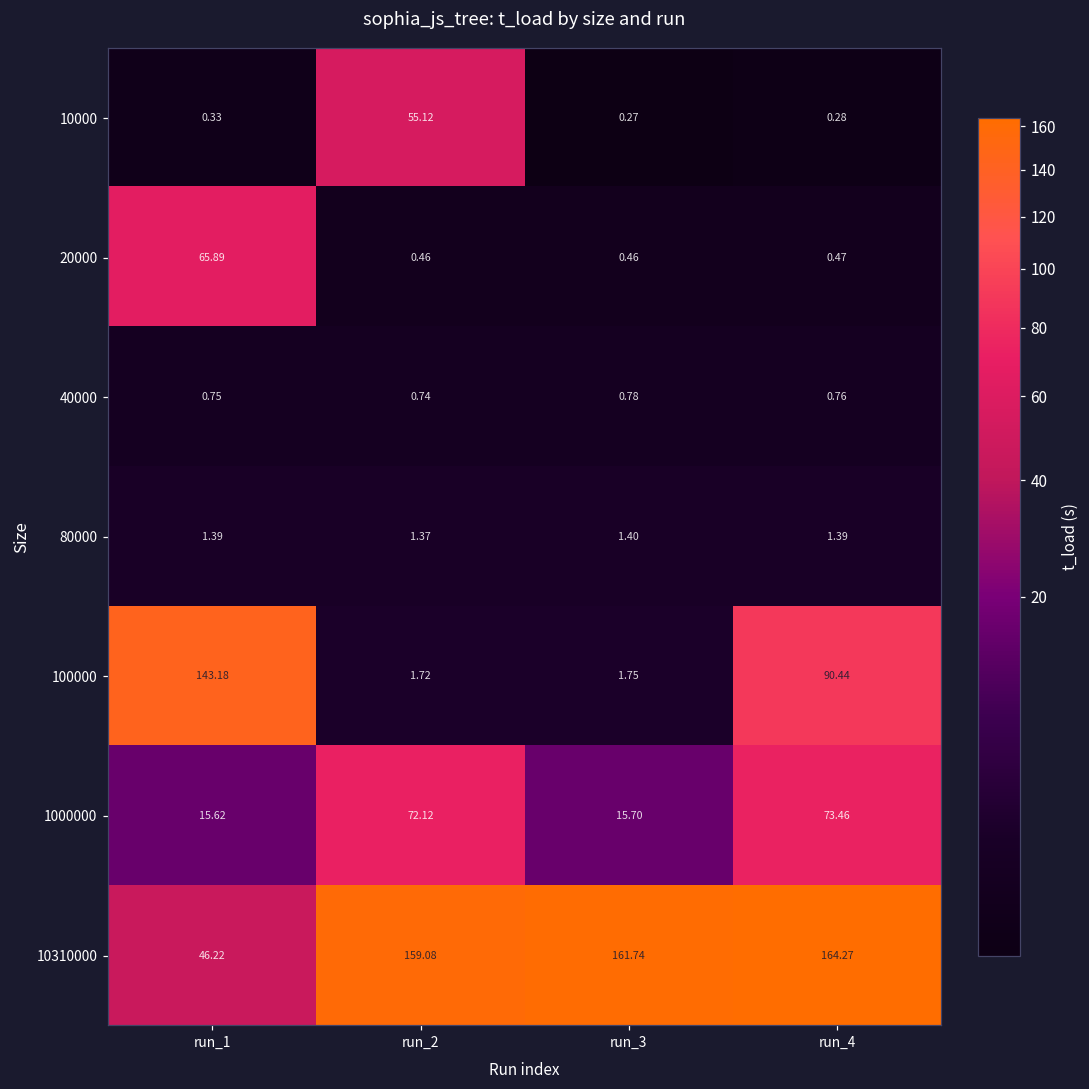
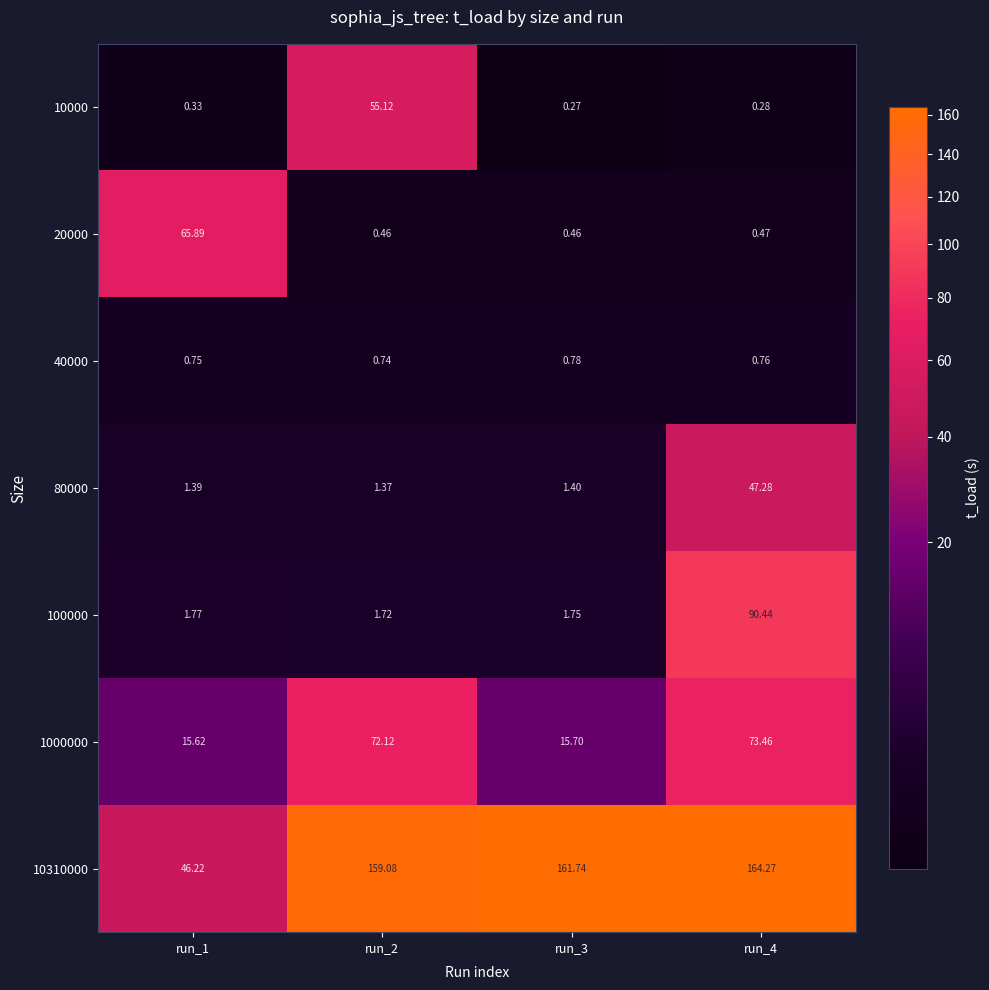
80000, run_4: 1.39 -> 47.28
100000, run_1: 143.18 -> 1.77
